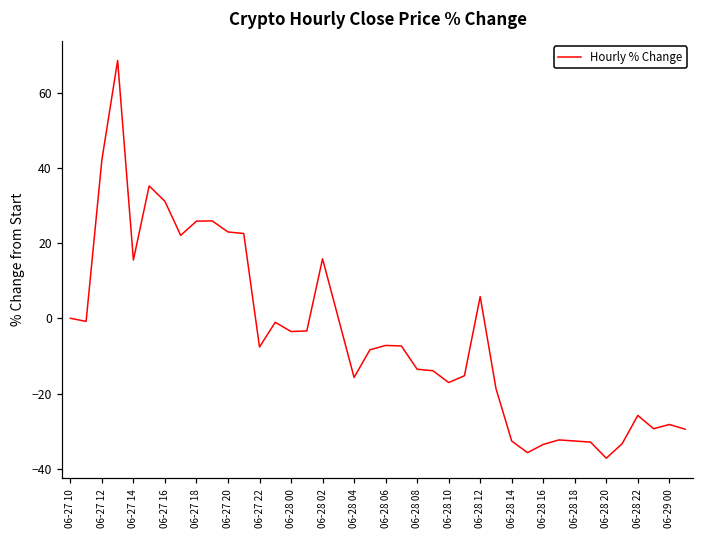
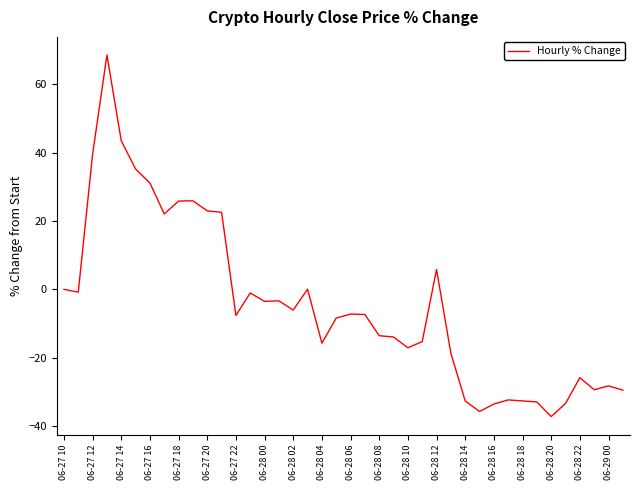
06-27 12: 42 -> 40
06-27 14: 15 -> 43
06-28 02: 16 -> -6
